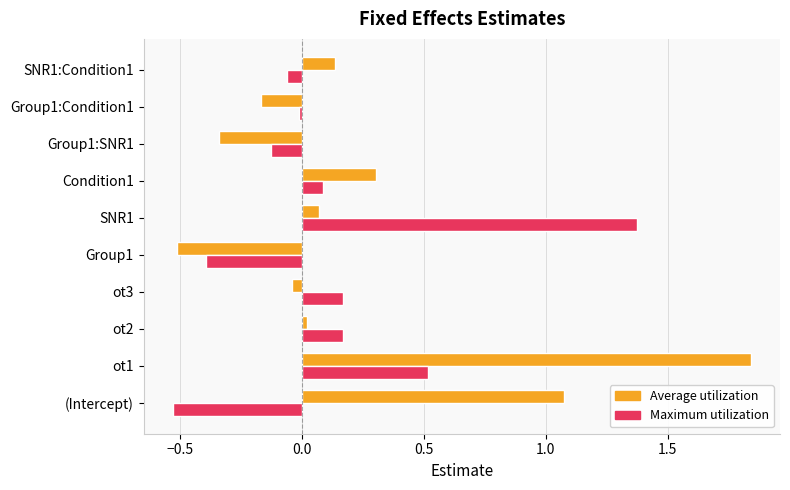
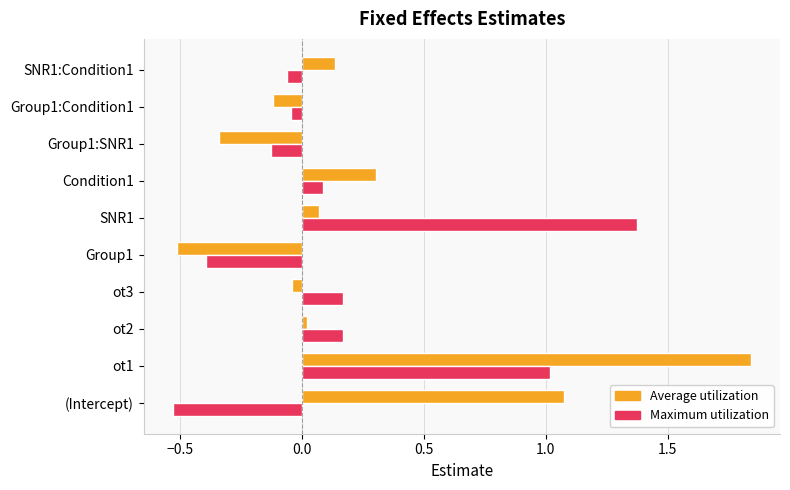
Average utilization, Group1:Condition1: -0.17 -> -0.12
Maximum utilization, Group1:Condition1: -0.01 -> -0.05
Maximum utilization, ot1: 0.52 -> 1.02
